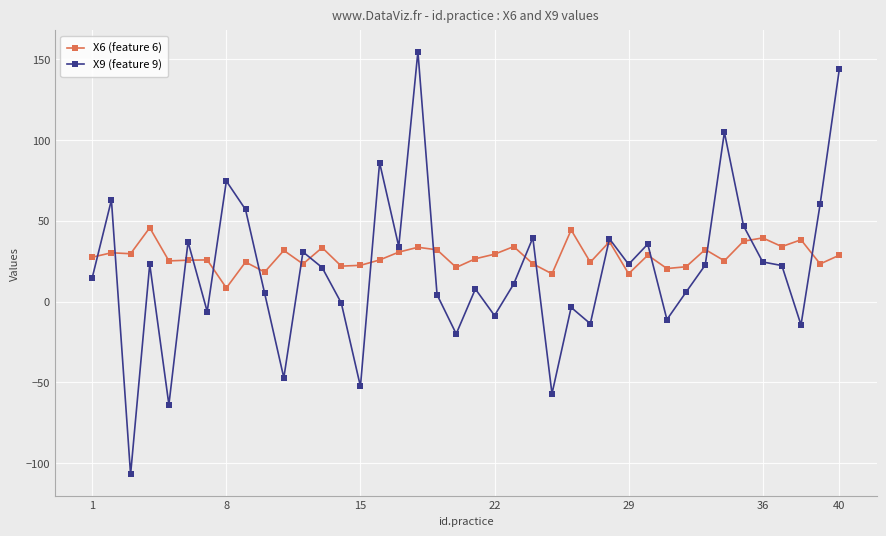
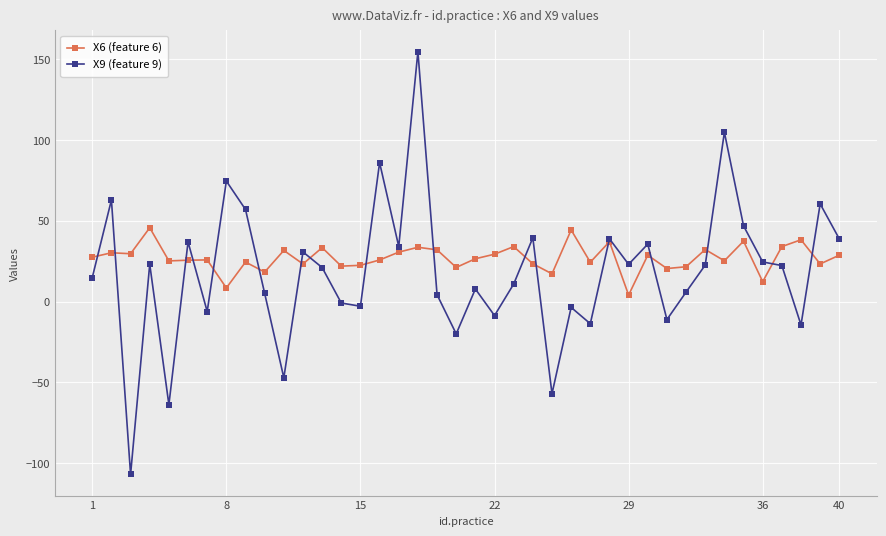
X9 (feature 9), 15: -53 -> -3
X6 (feature 6), 29: 17 -> 4
X6 (feature 6), 36: 39 -> 12
X9 (feature 9), 40: 144 -> 39
